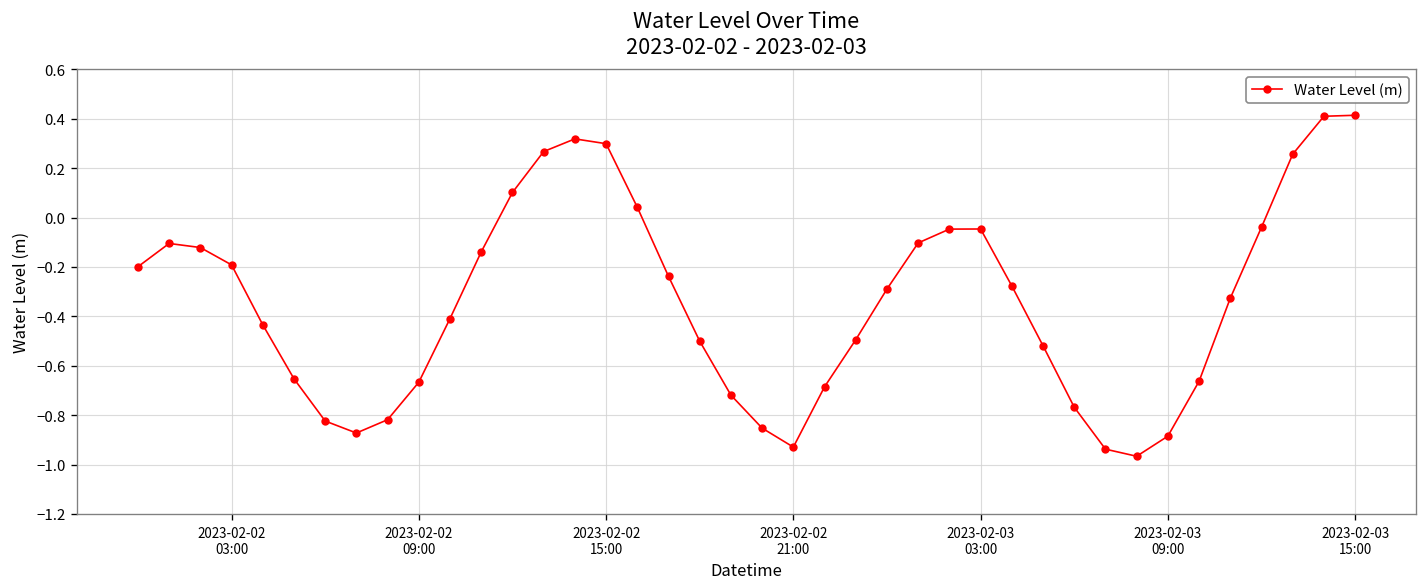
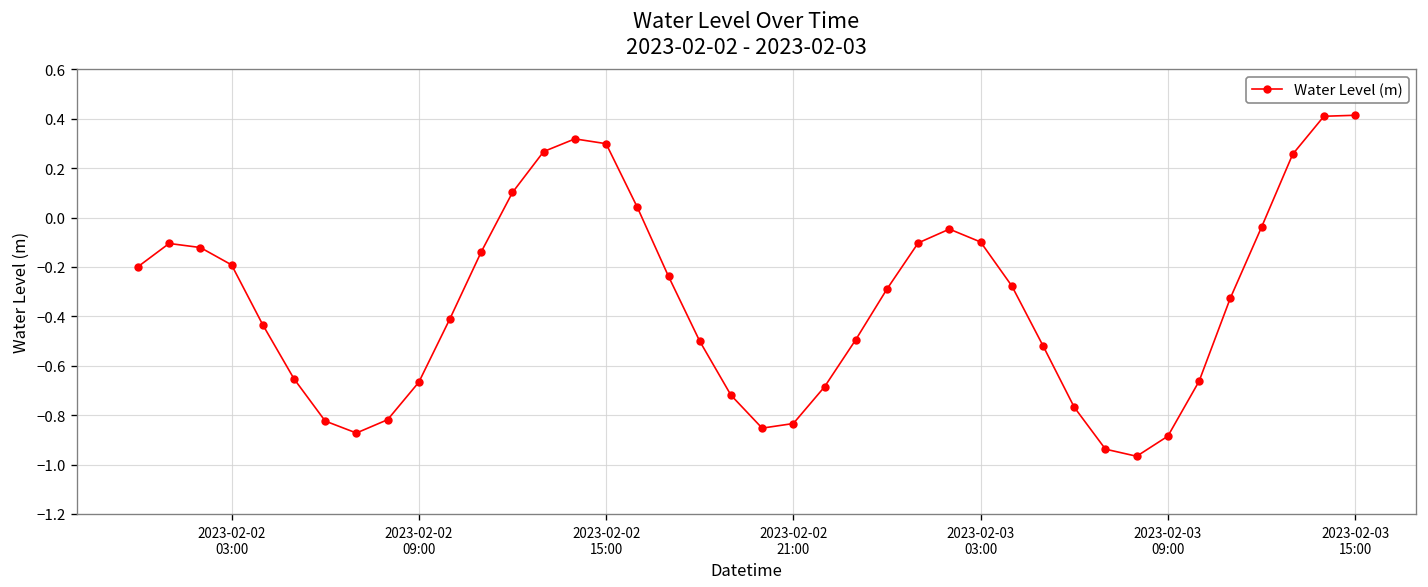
2023-02-02 21:00: -0.93 -> -0.83
2023-02-03 03:00: -0.05 -> -0.10
